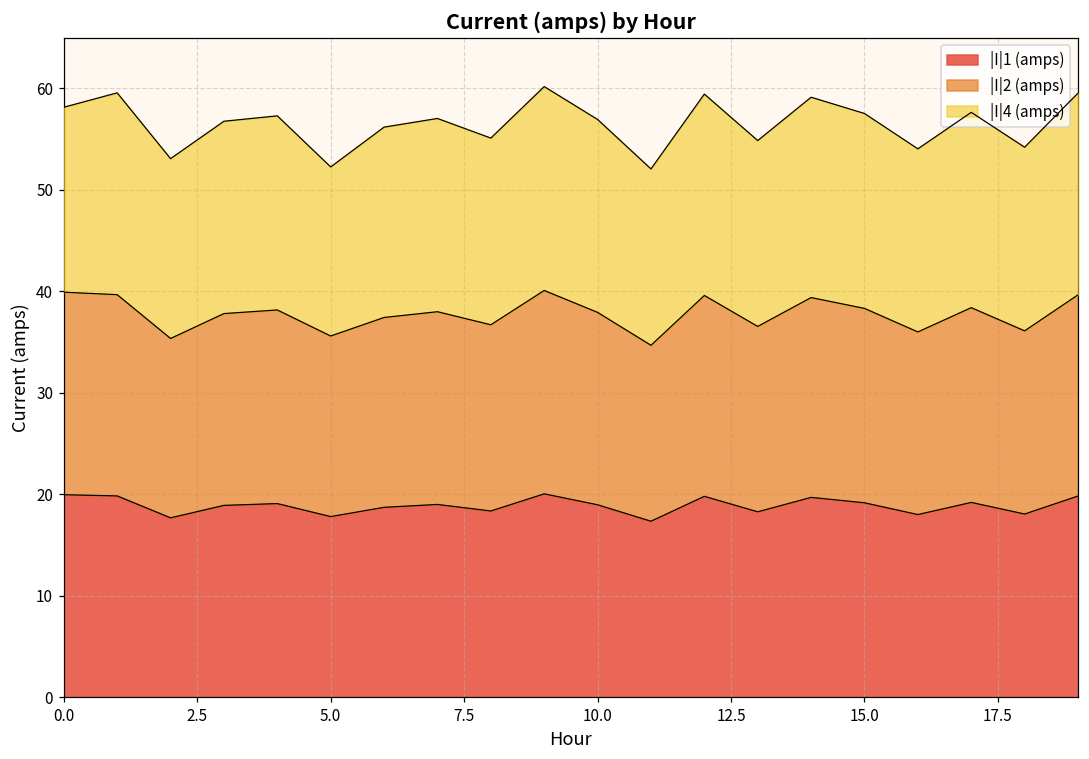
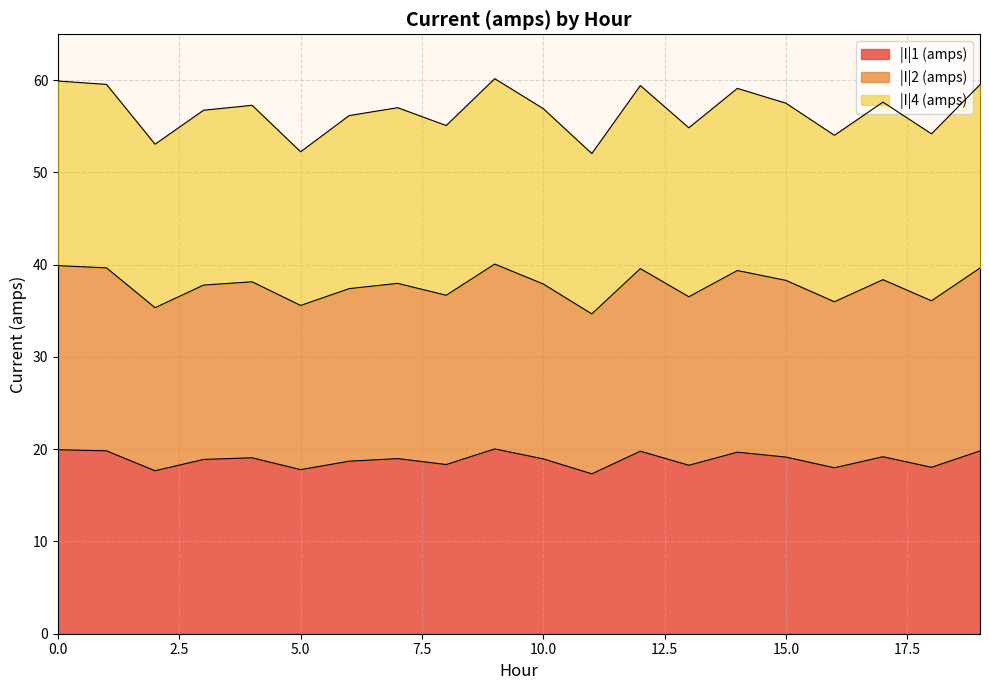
|I|4 (amps), 0.0: 18 -> 20
